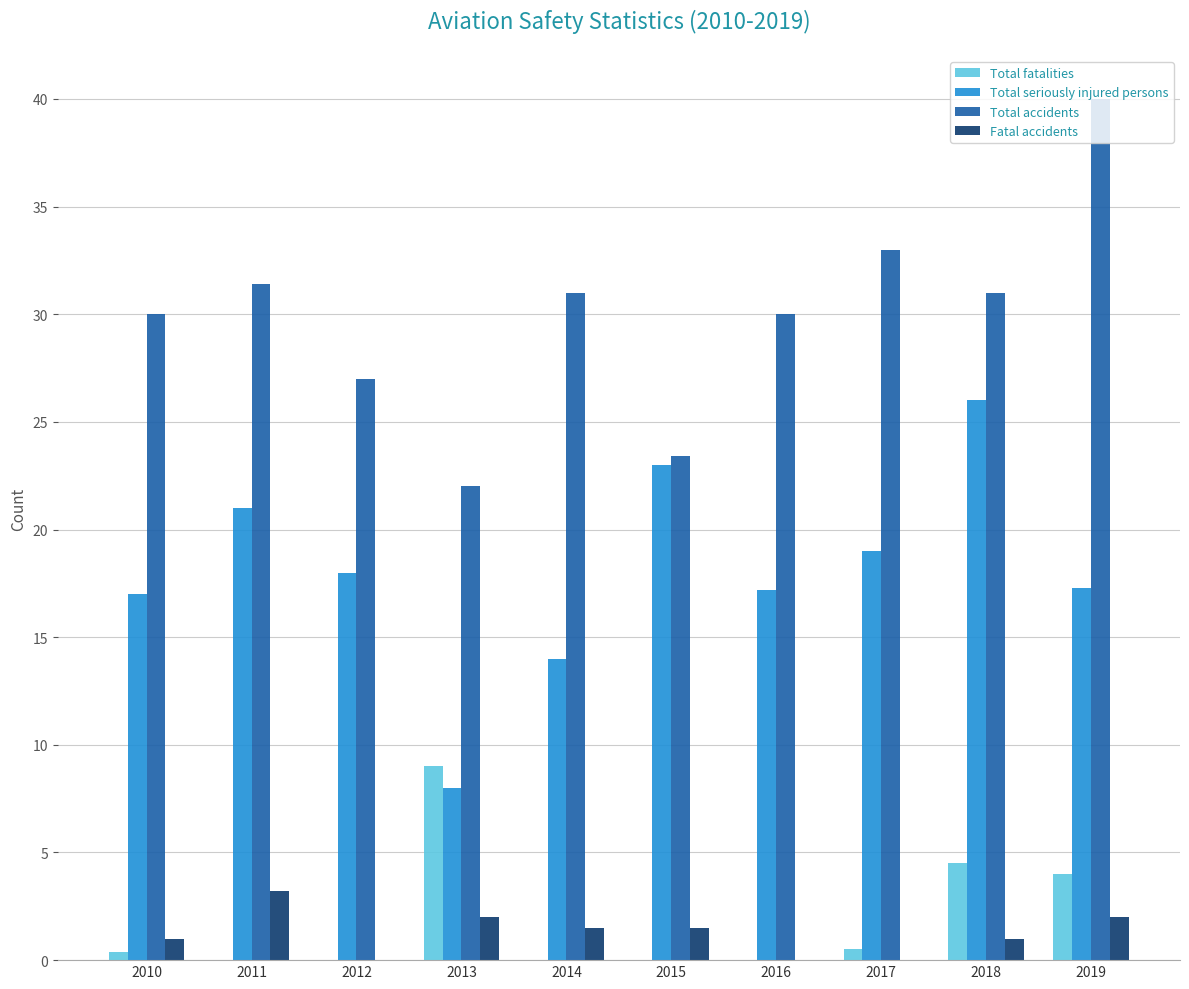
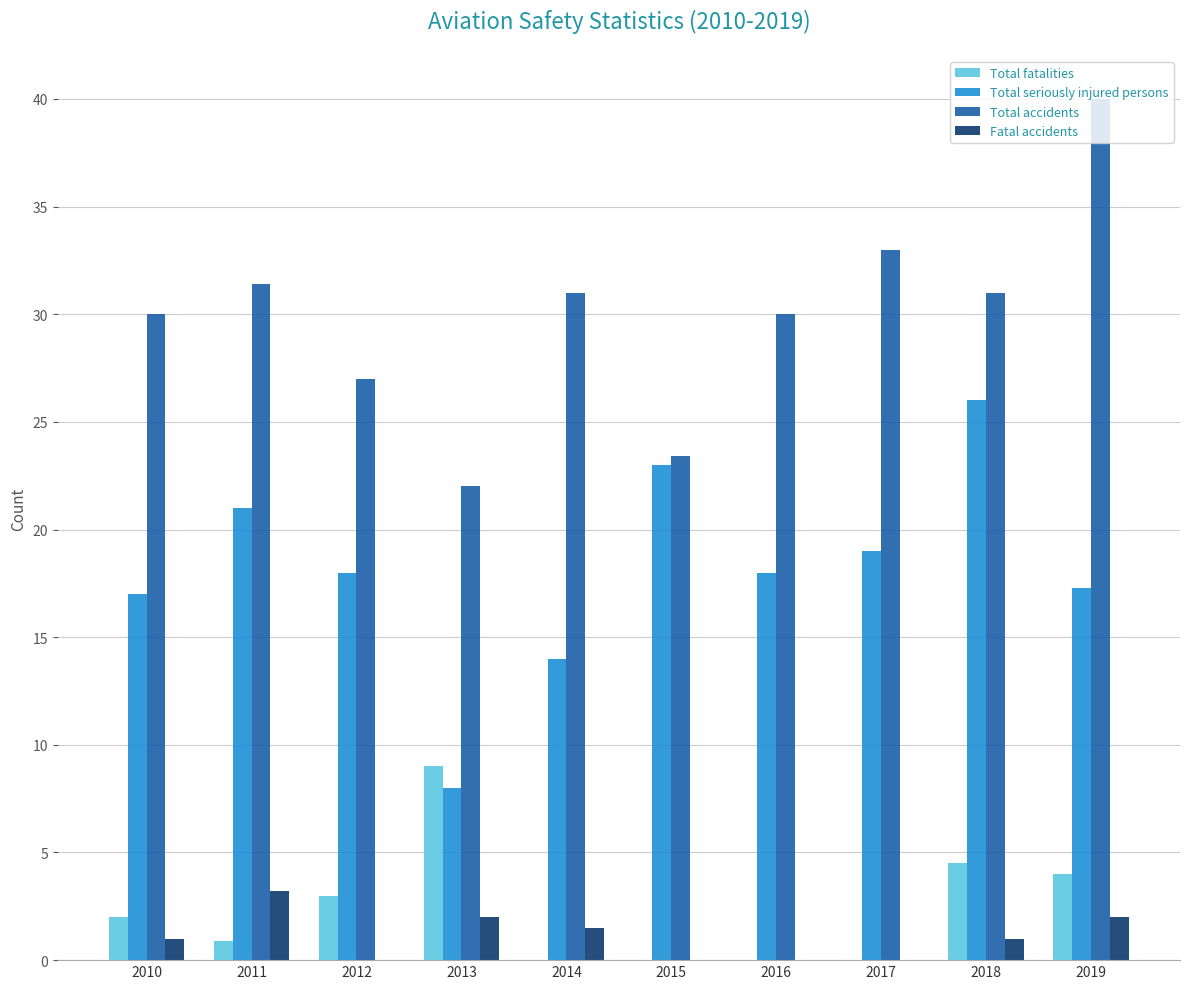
Total fatalities, 2010: 0.4 -> 2.0
Total fatalities, 2011: 0.0 -> 0.9
Total fatalities, 2012: 0 -> 3
Fatal accidents, 2015: 1.5 -> 0.0
Total seriously injured persons, 2016: 17.2 -> 18.0
Total fatalities, 2017: 0.5 -> 0.0
